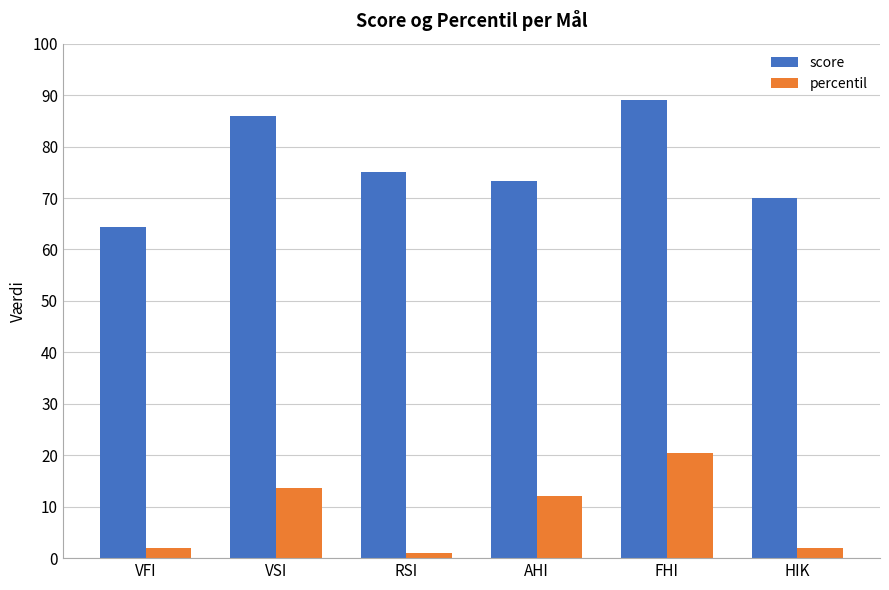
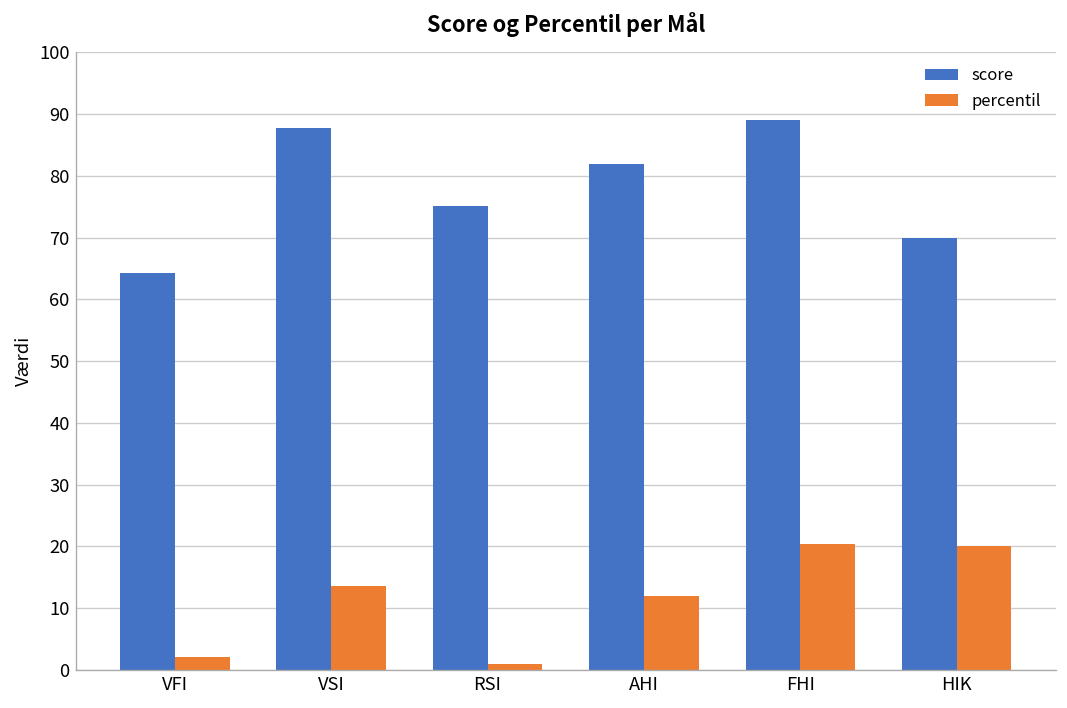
score, VSI: 86 -> 88
score, AHI: 73 -> 82
percentil, HIK: 2 -> 20
